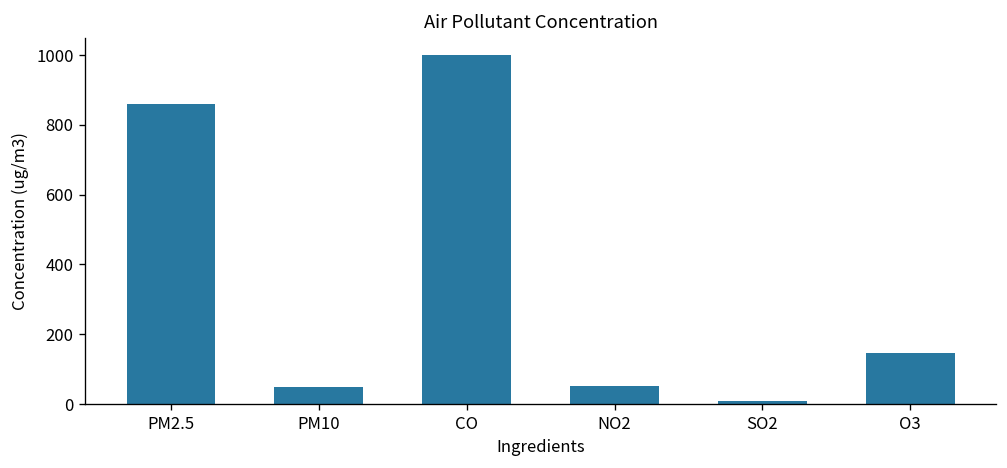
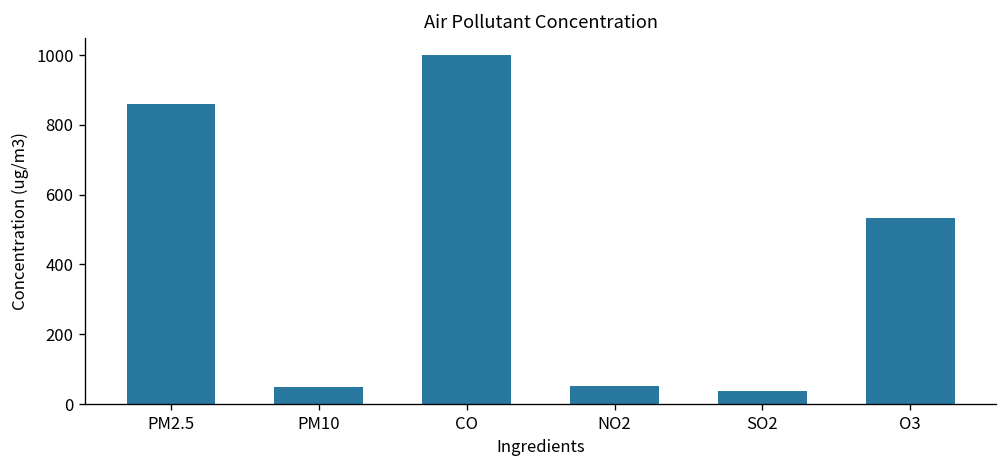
SO2: 10 -> 40
O3: 150 -> 530
